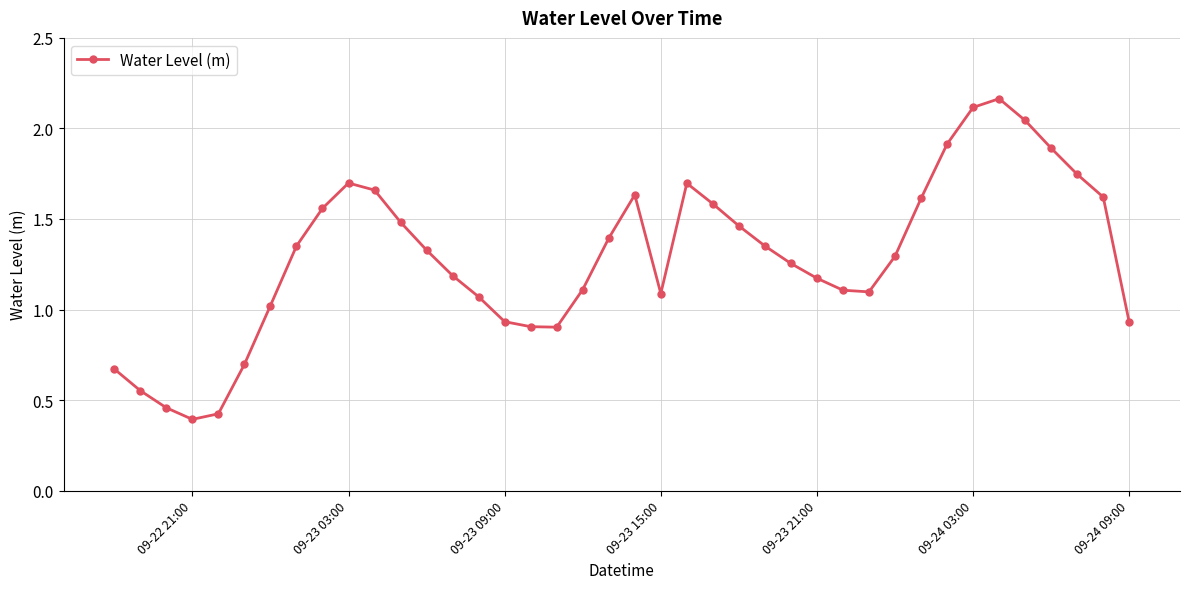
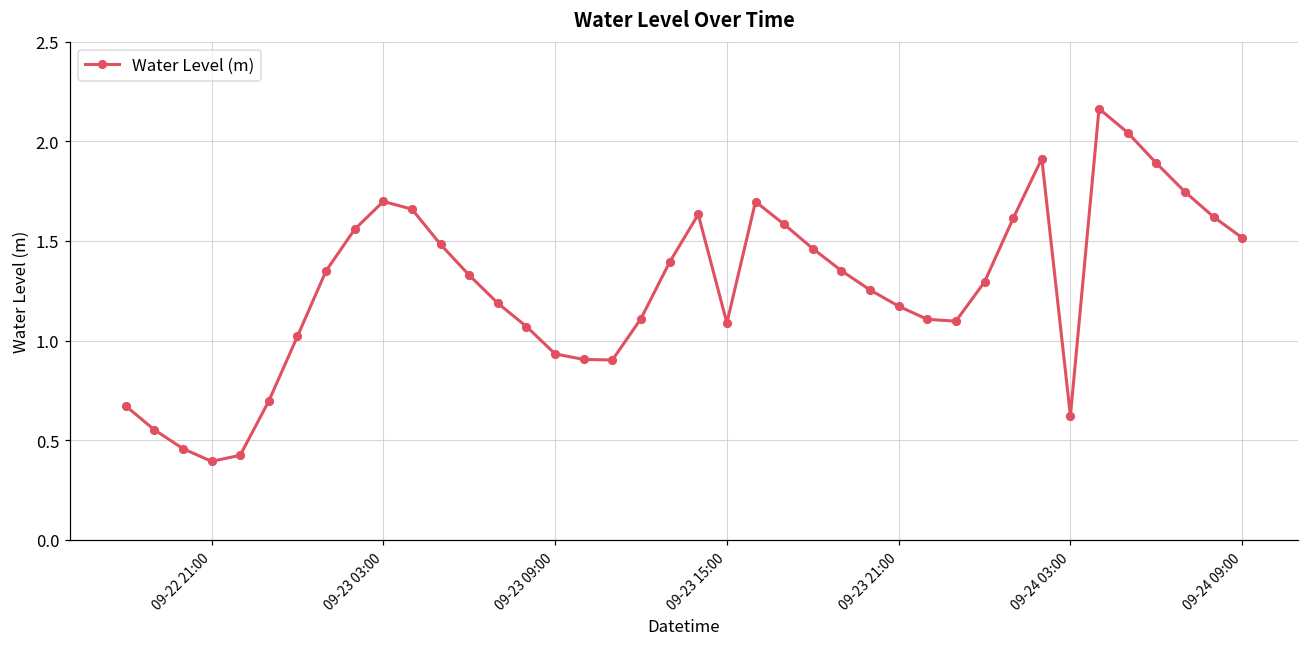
09-24 03:00: 2.12 -> 0.62
09-24 09:00: 0.93 -> 1.52
